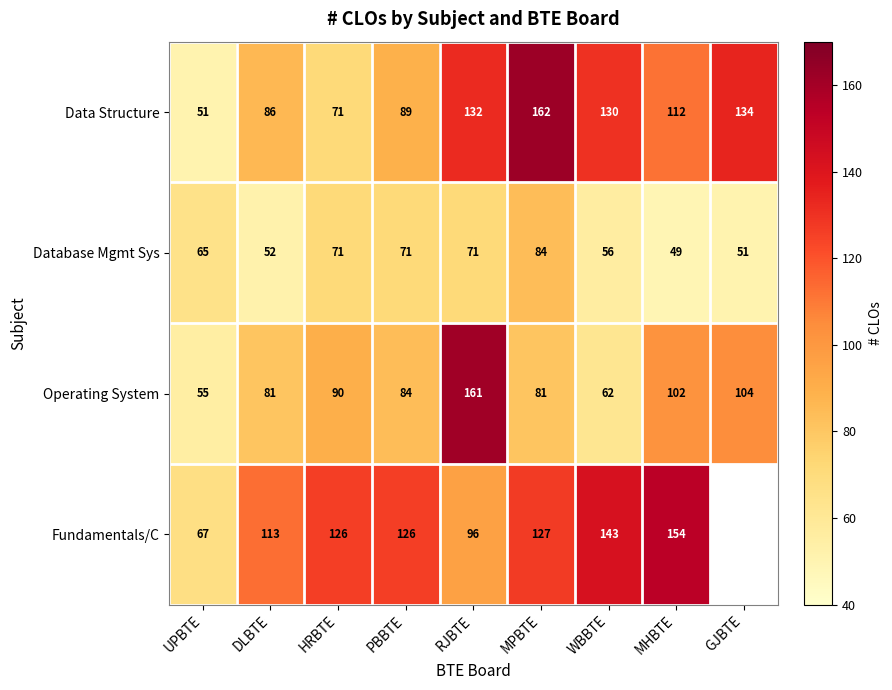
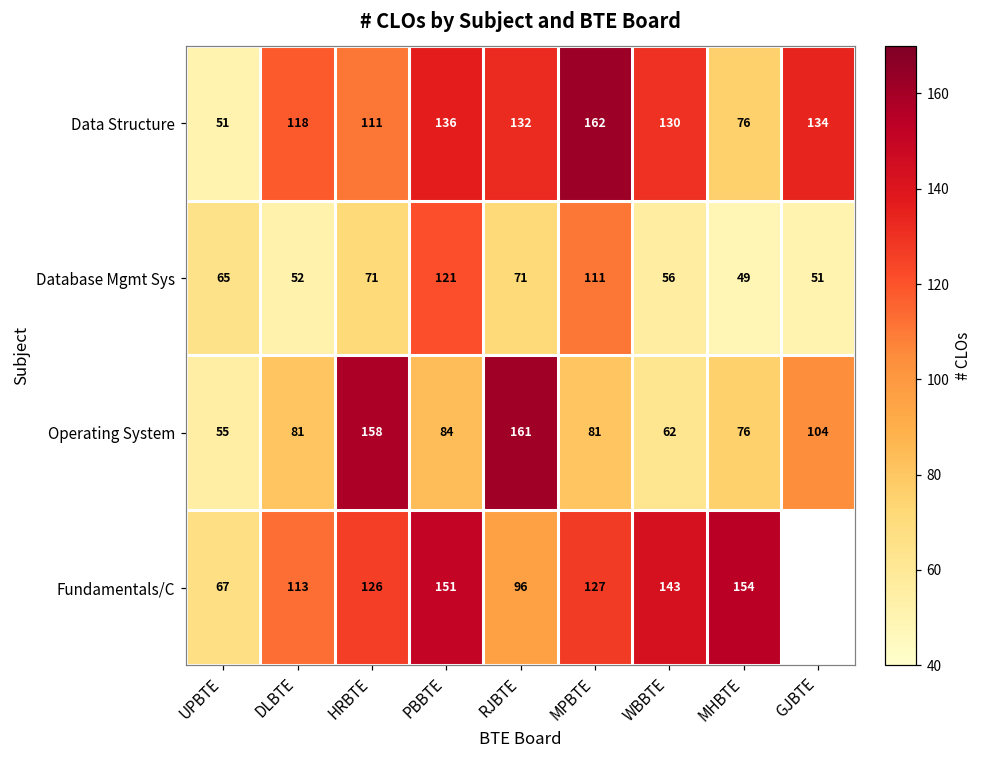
Data Structure, DLBTE: 86 -> 118
Data Structure, HRBTE: 71 -> 111
Data Structure, PBBTE: 89 -> 136
Data Structure, MHBTE: 112 -> 76
Database Mgmt Sys, PBBTE: 71 -> 121
Database Mgmt Sys, MPBTE: 84 -> 111
Operating System, HRBTE: 90 -> 158
Operating System, MHBTE: 102 -> 76
Fundamentals/C, PBBTE: 126 -> 151
